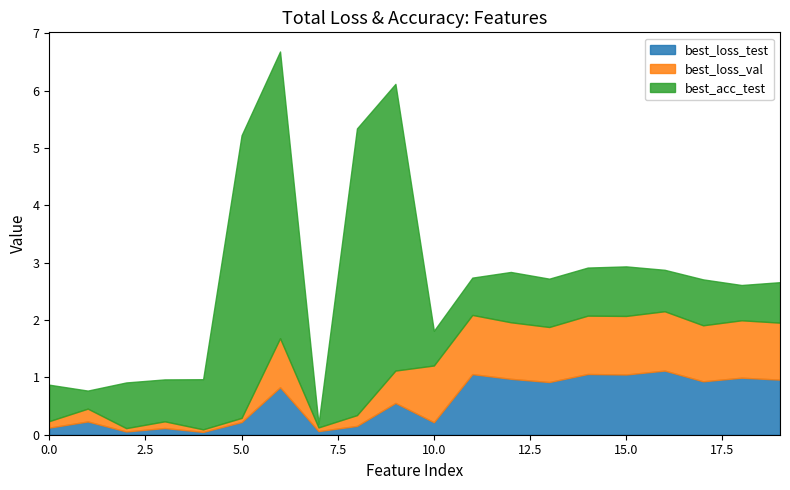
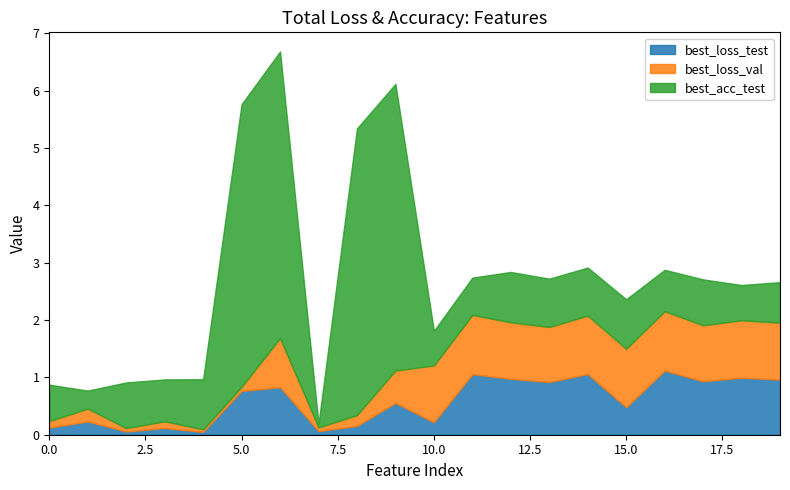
best_loss_test, 5.0: 0.2 -> 0.8
best_loss_test, 15.0: 1.1 -> 0.5
